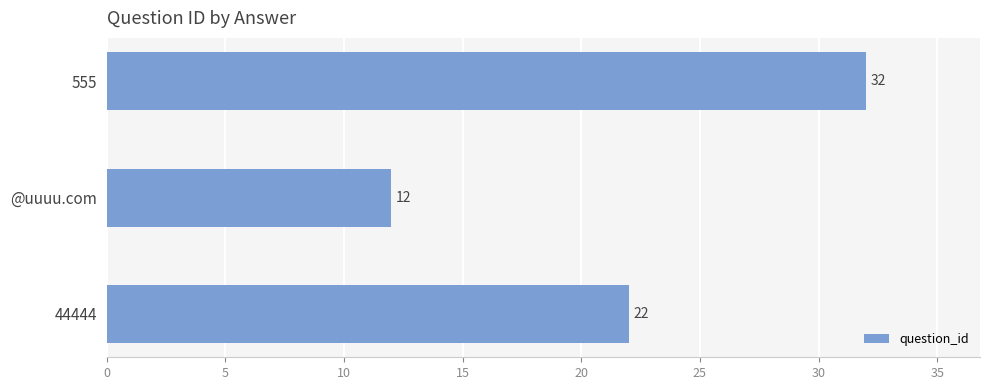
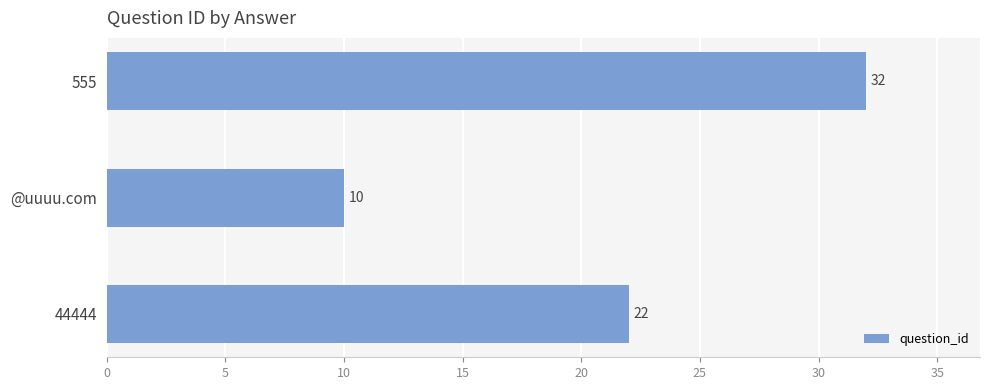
@uuuu.com: 12 -> 10
